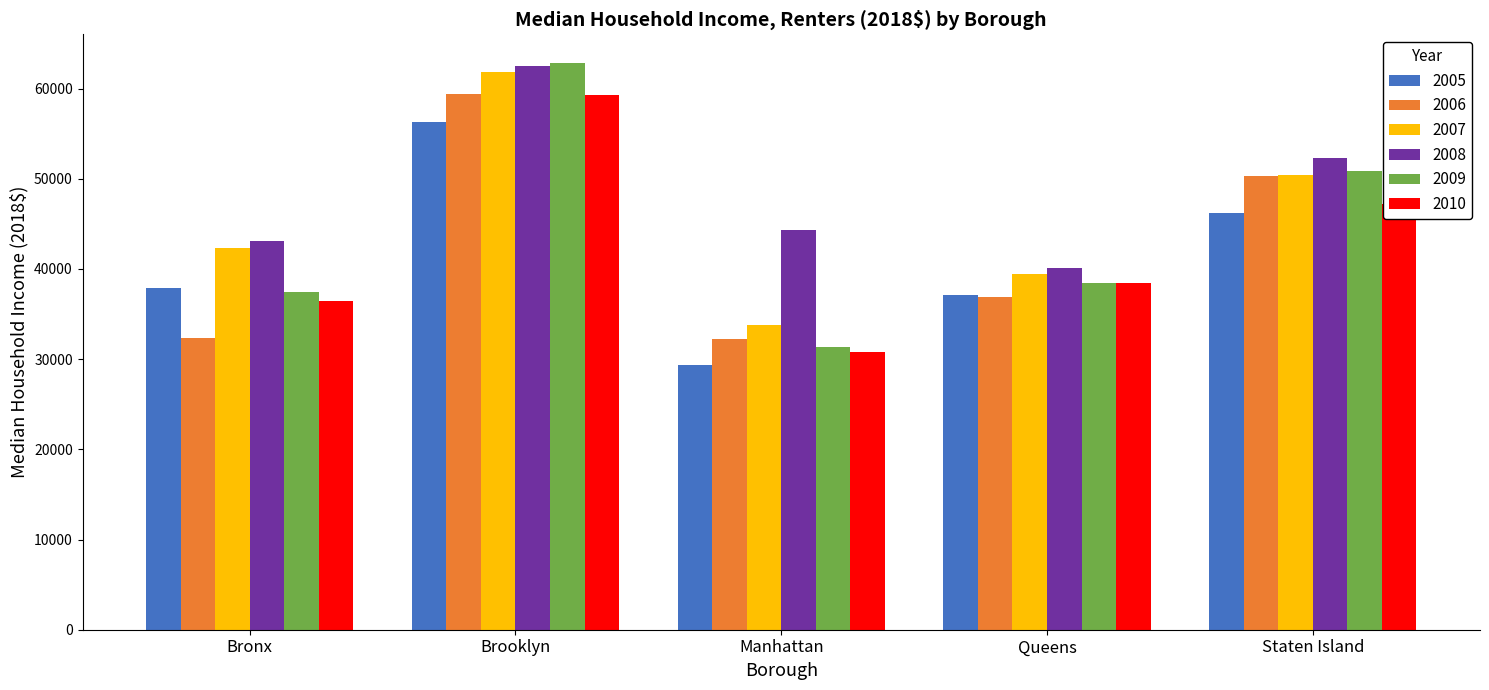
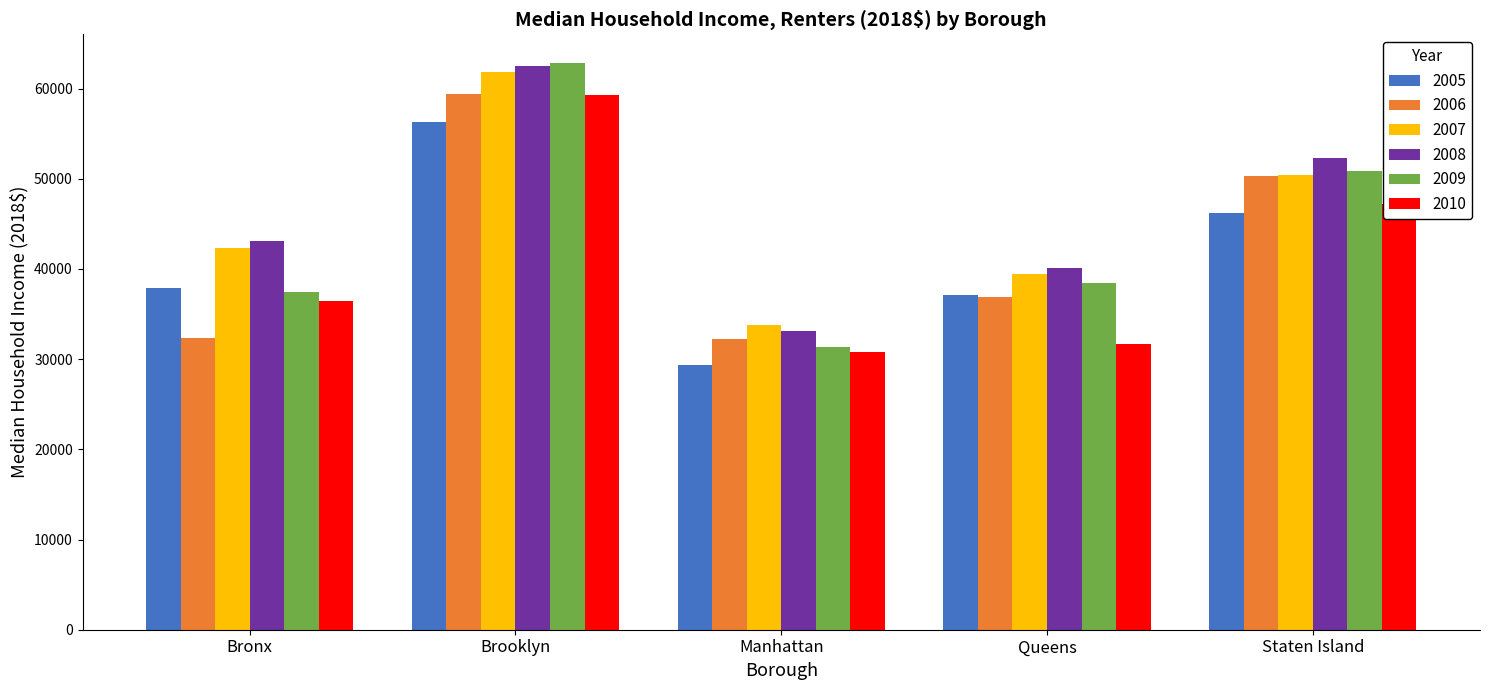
2008, Manhattan: 44000 -> 33000
2010, Queens: 38000 -> 32000
